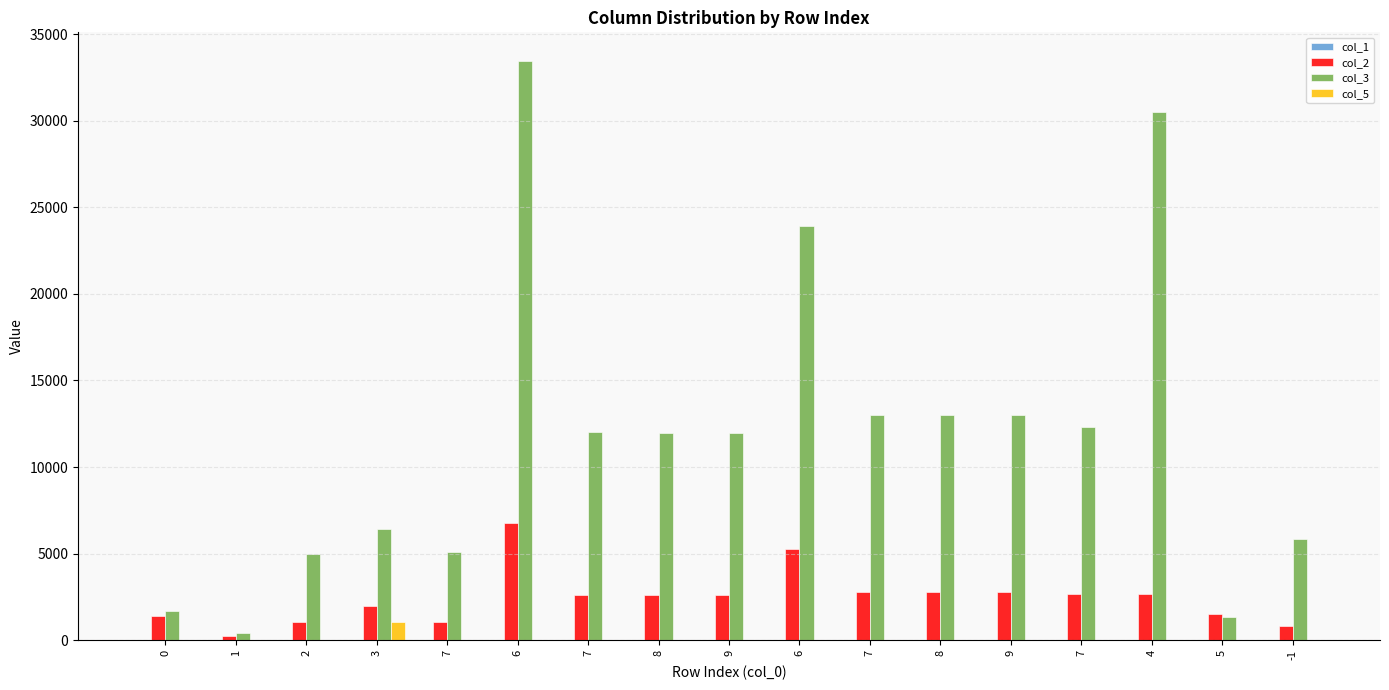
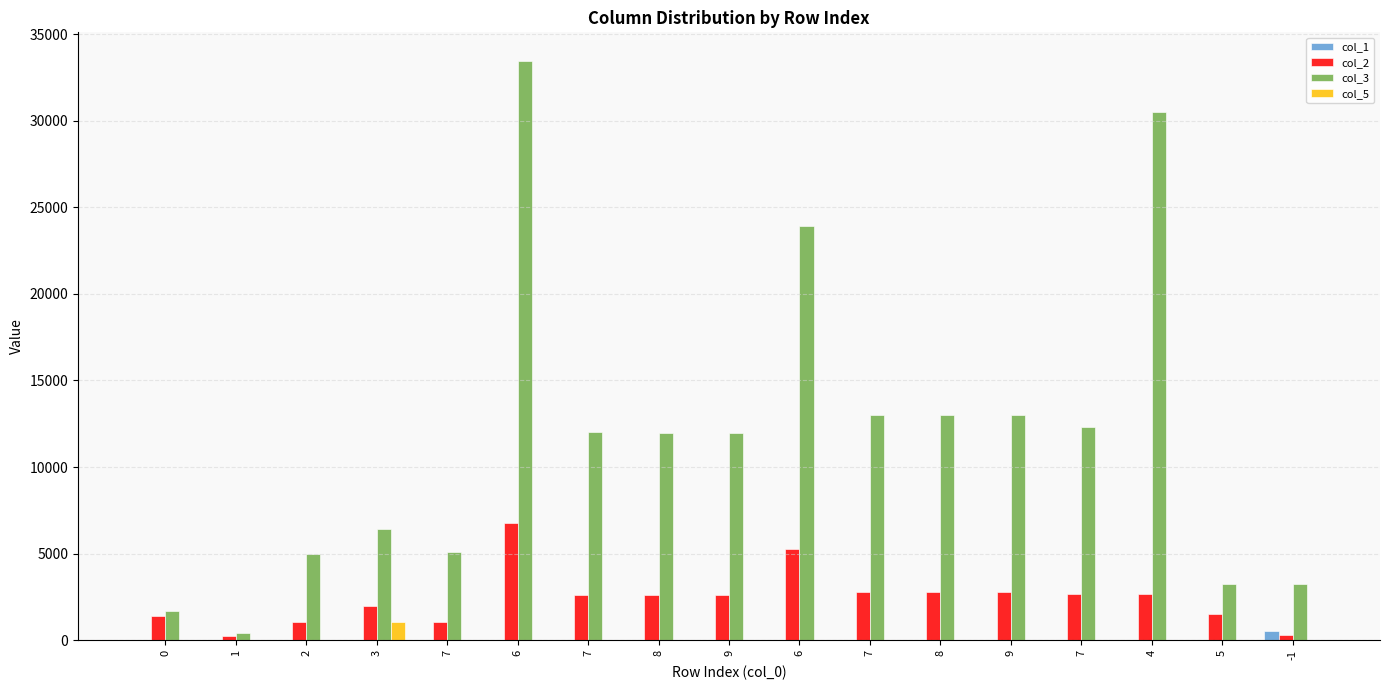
col_3, 5: 1300 -> 3200
col_1, -1: 0 -> 500
col_2, -1: 800 -> 300
col_3, -1: 5900 -> 3200
